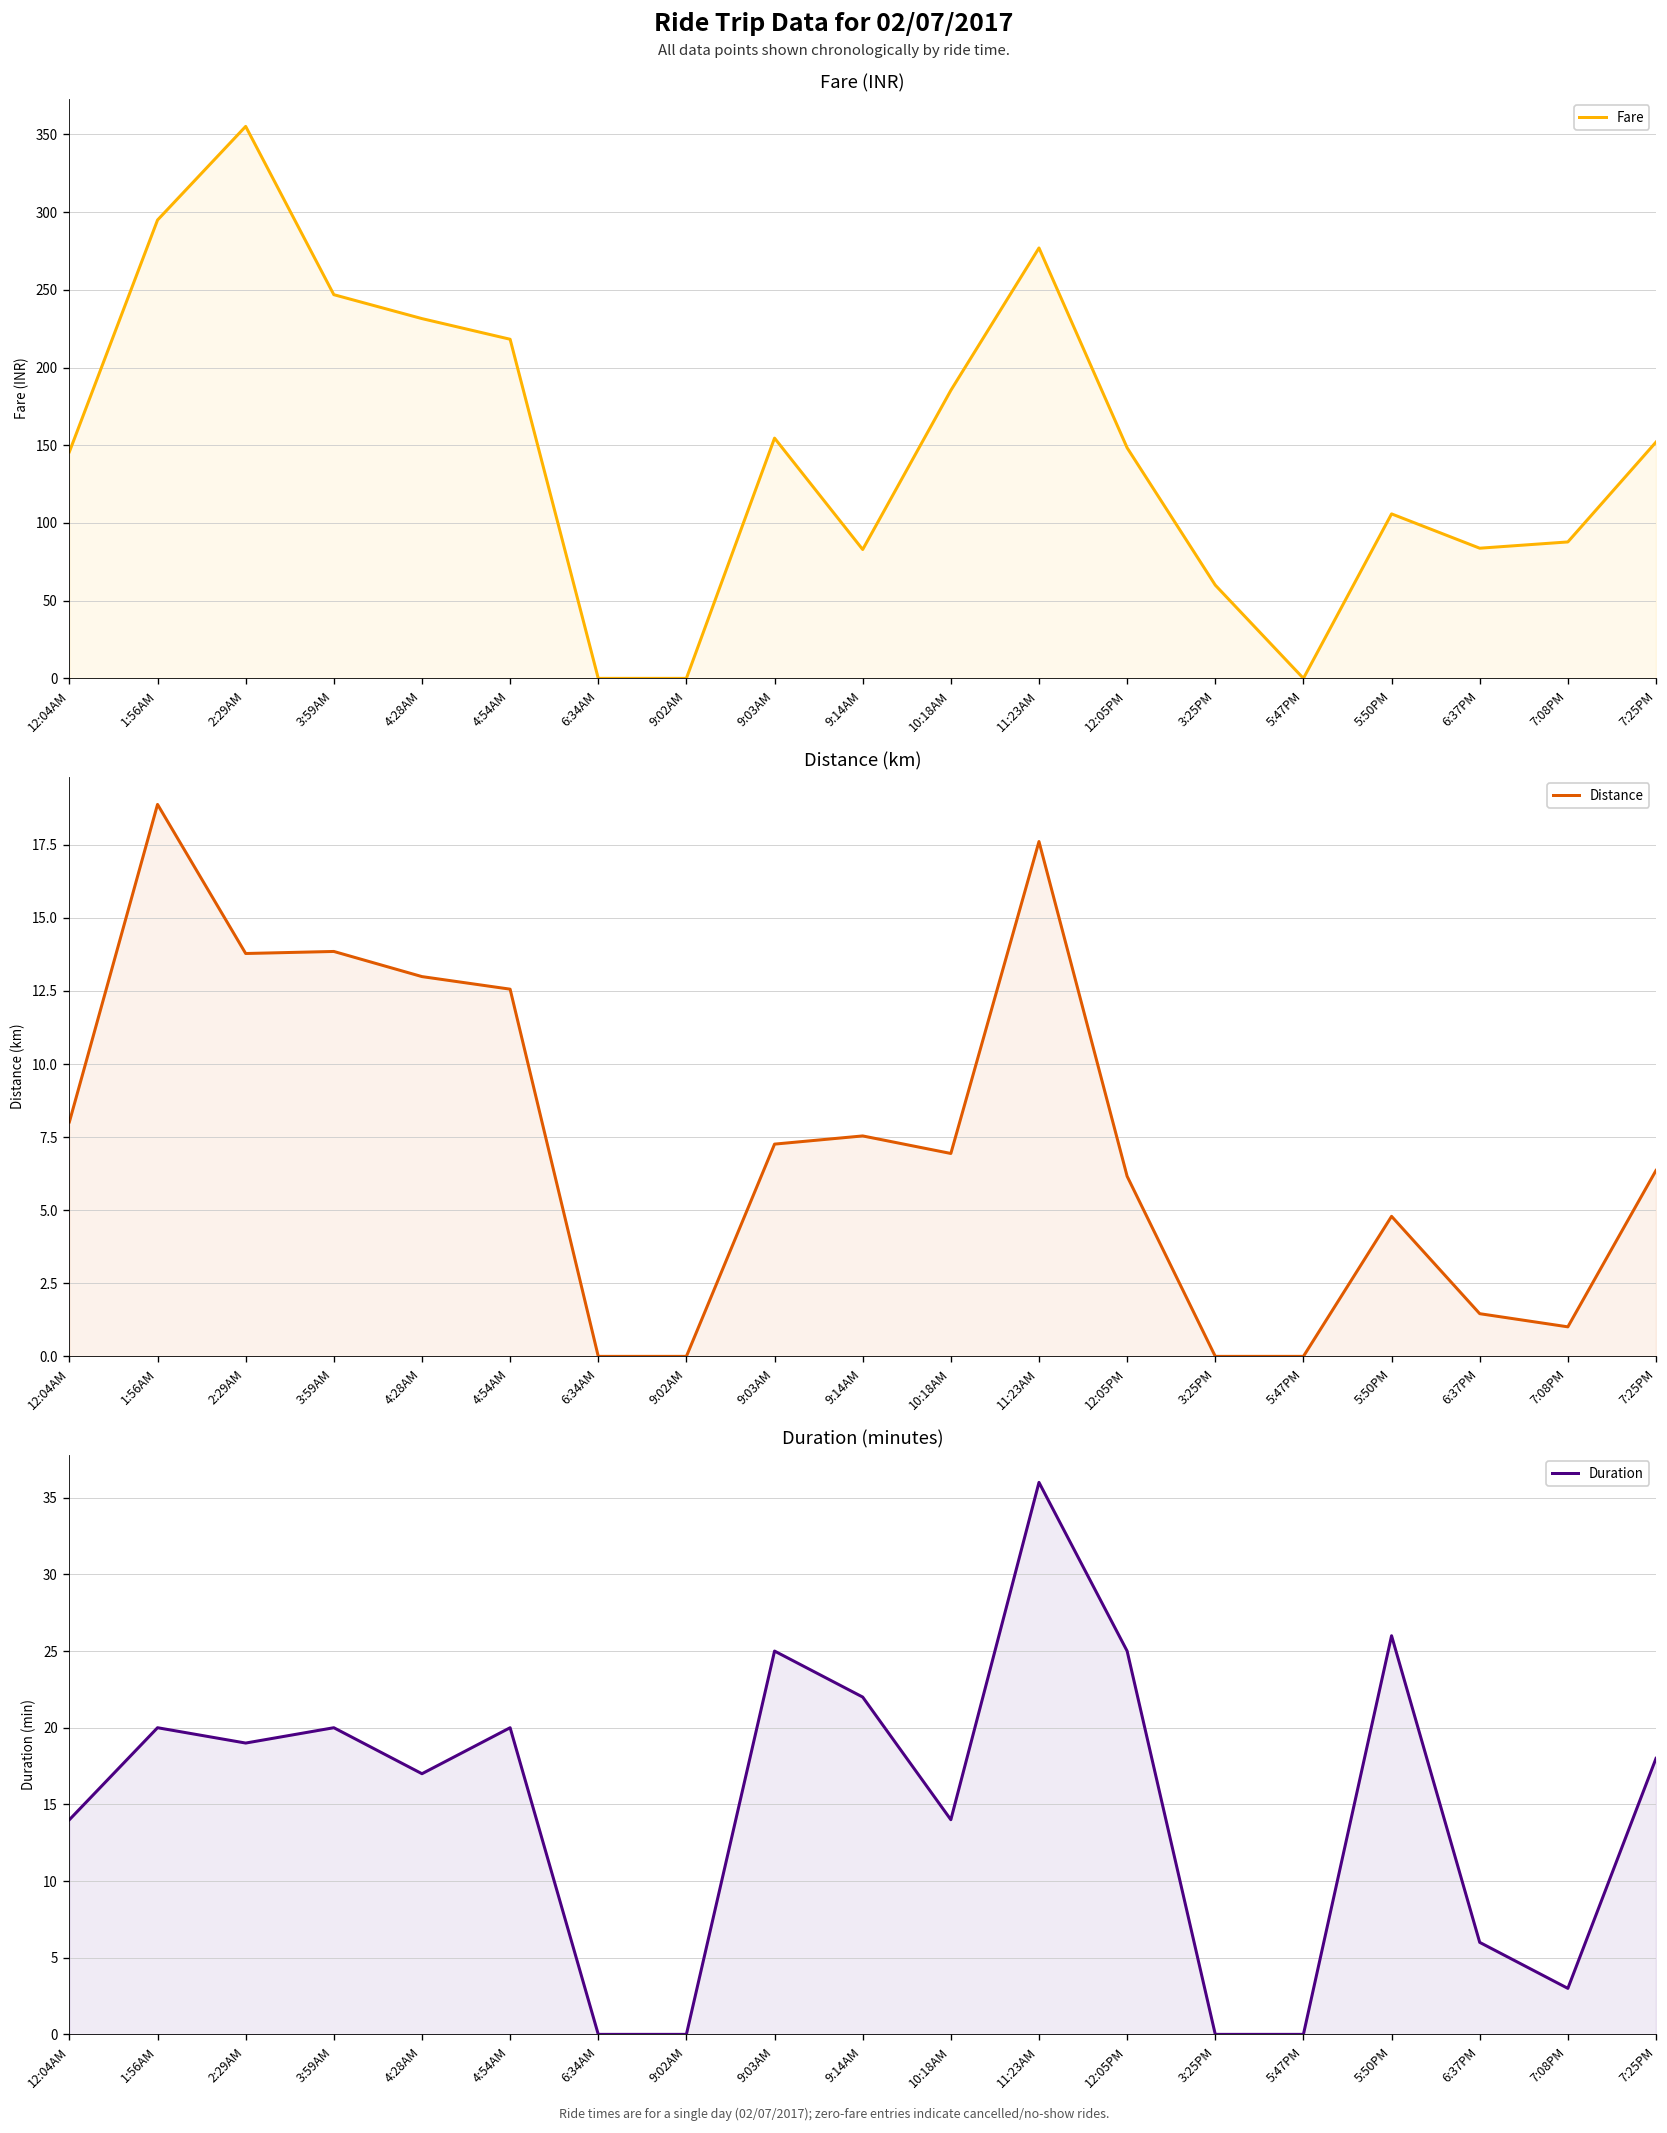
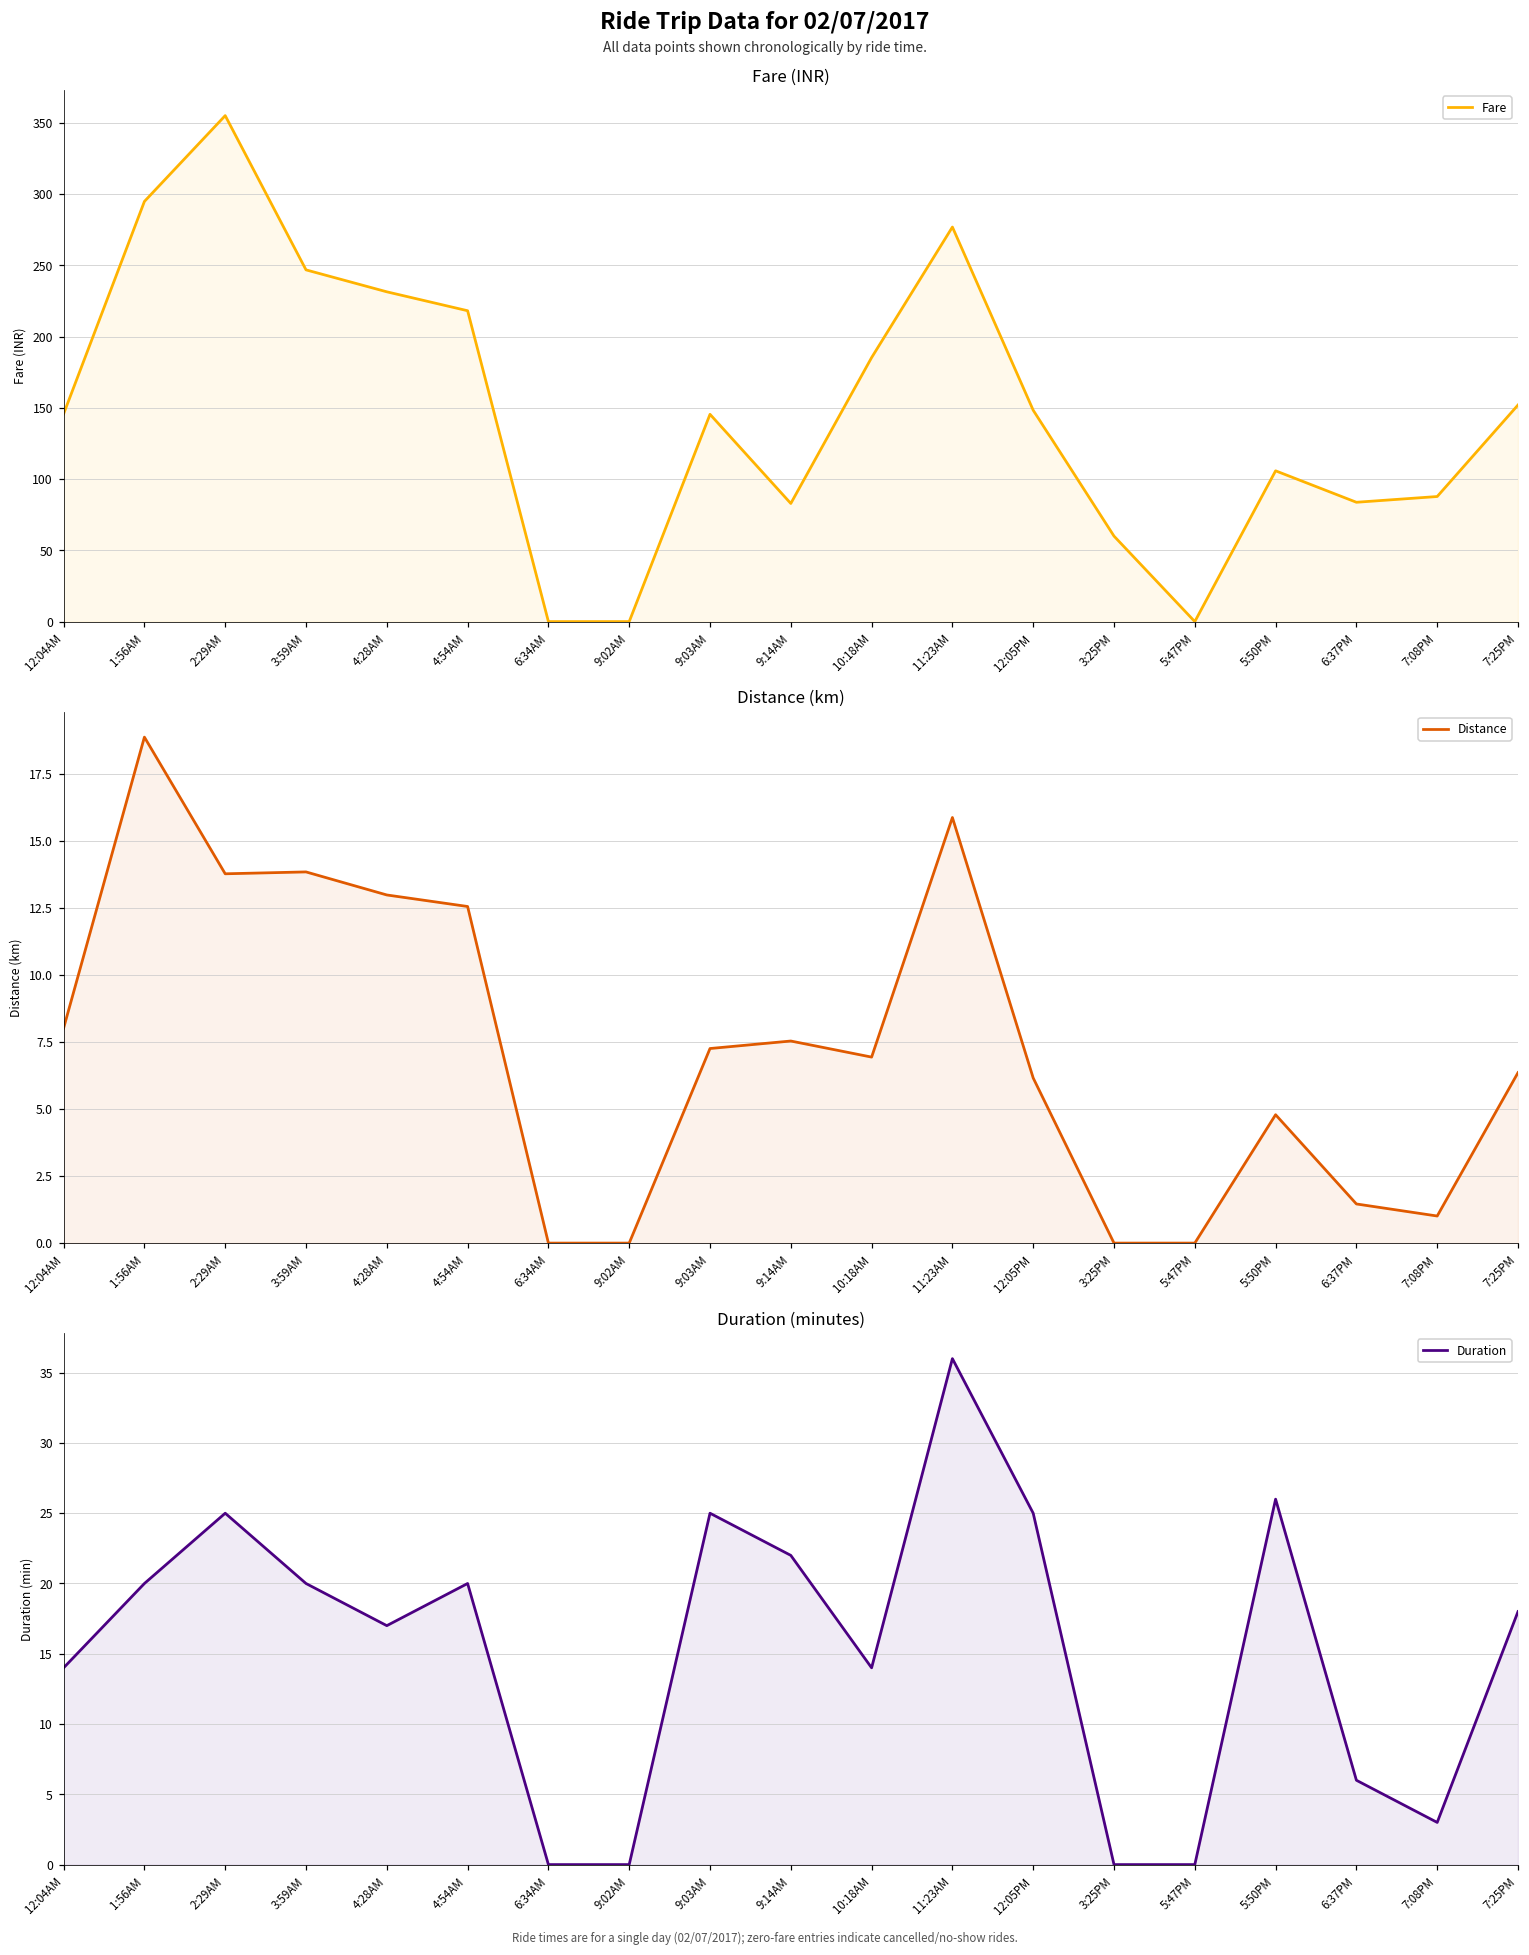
Fare (INR), 9:03AM: 155 -> 145
Distance (km), 11:23AM: 17.6 -> 15.9
Duration (minutes), 2:29AM: 19 -> 25
